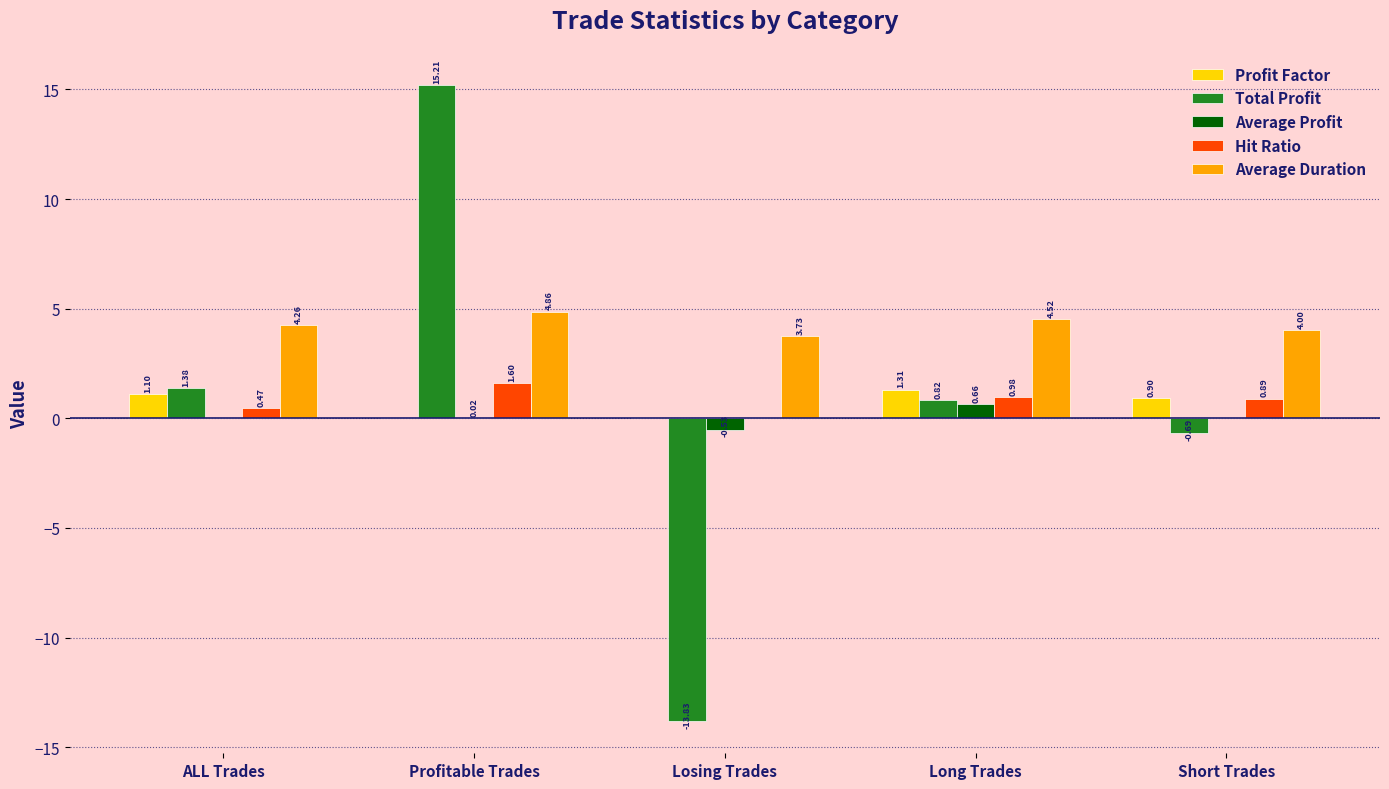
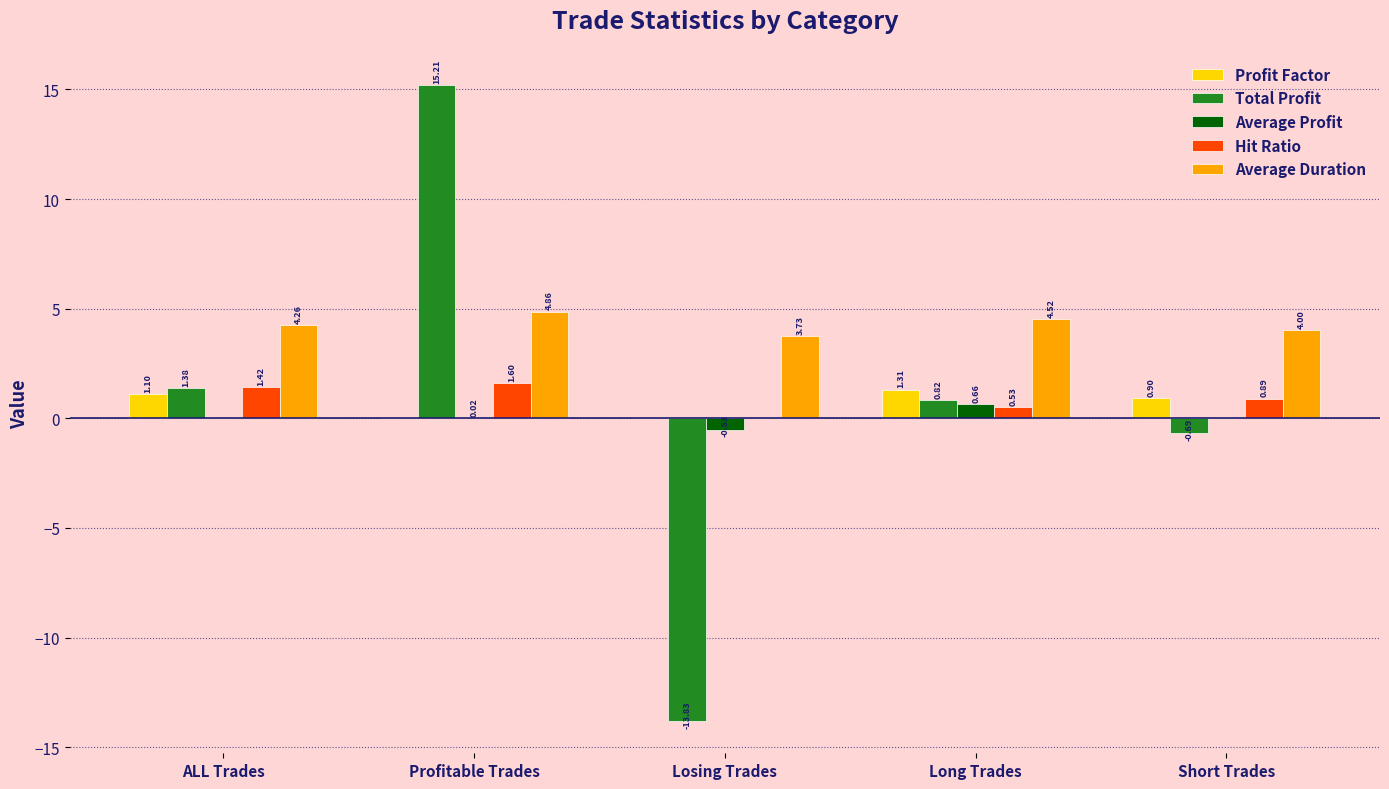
Hit Ratio, ALL Trades: 0.47 -> 1.42
Hit Ratio, Long Trades: 0.98 -> 0.53
